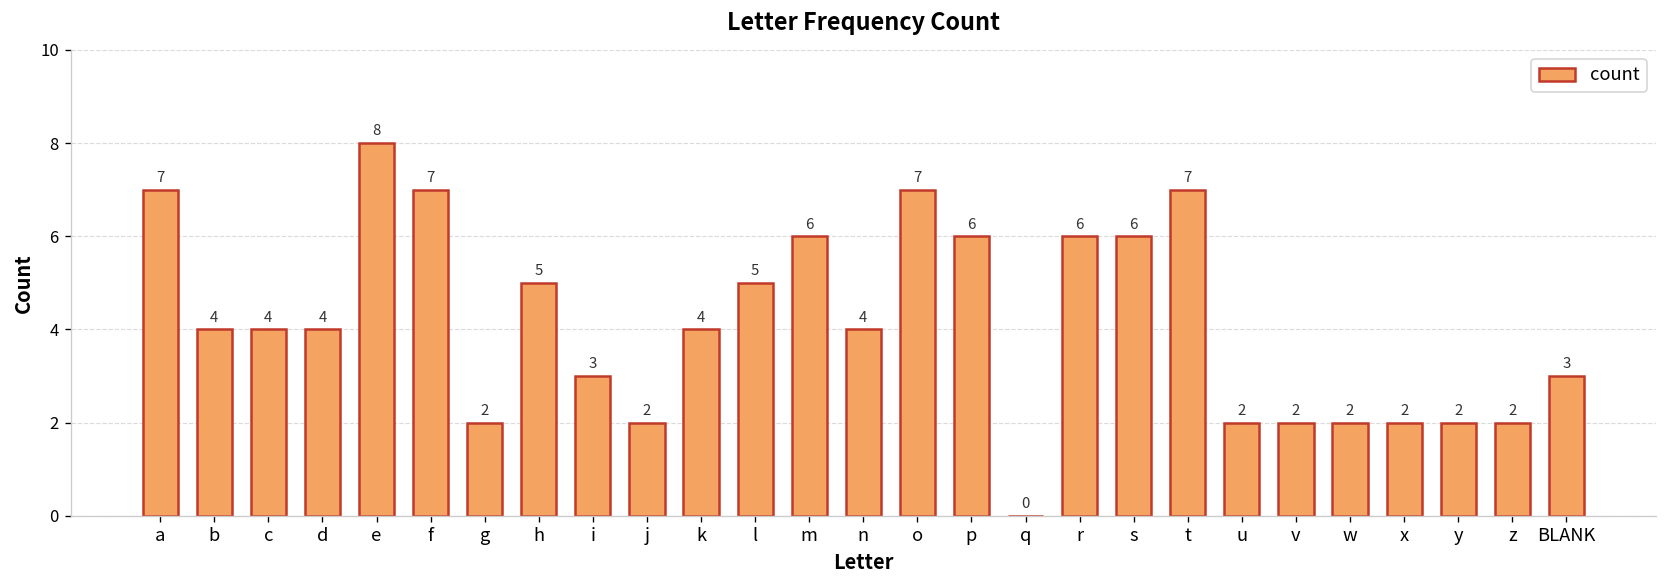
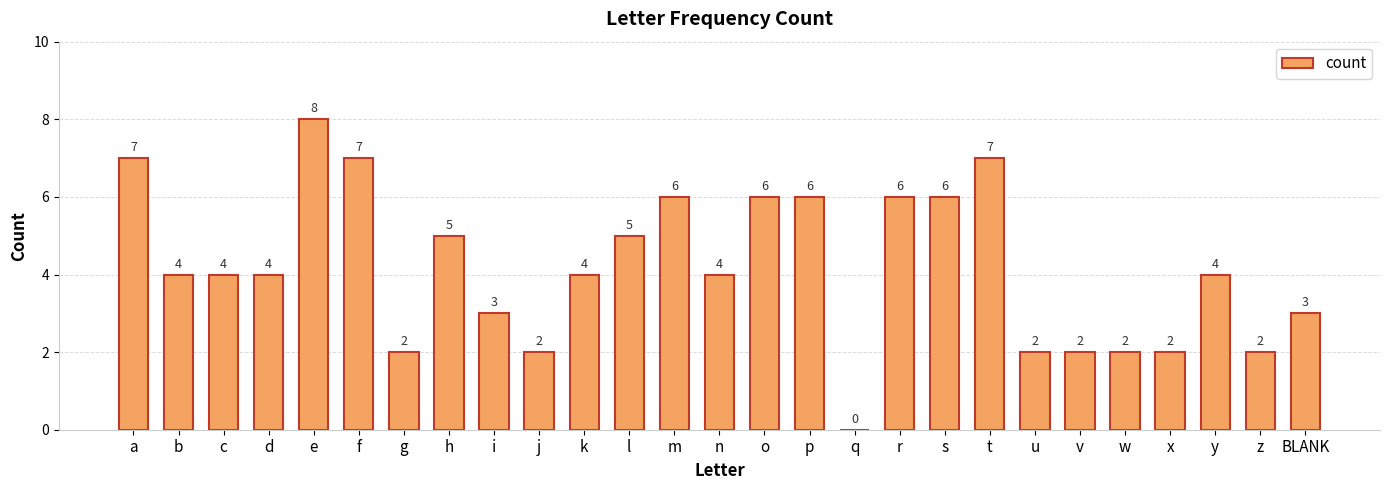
o: 7 -> 6
y: 2 -> 4
